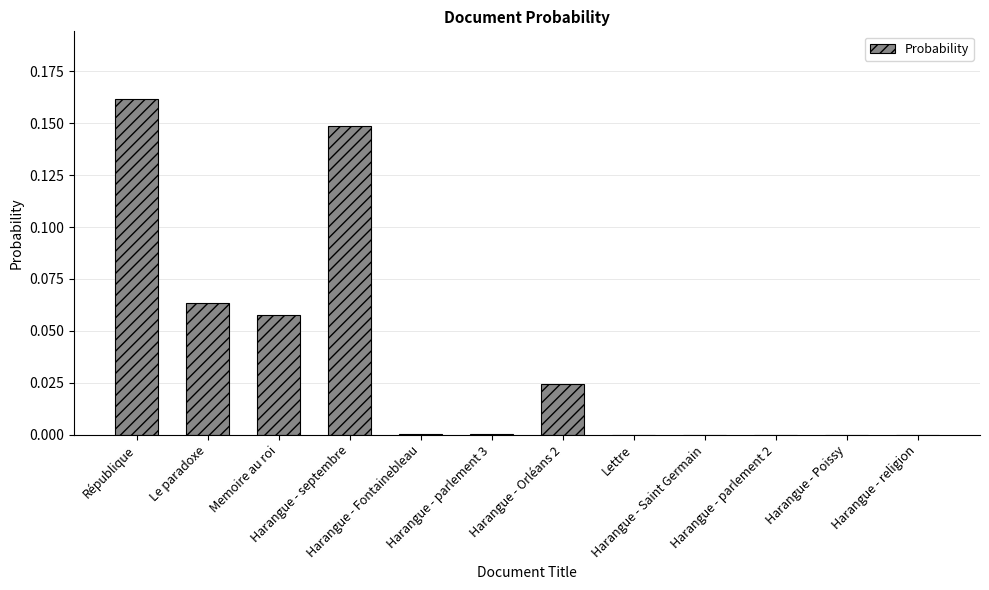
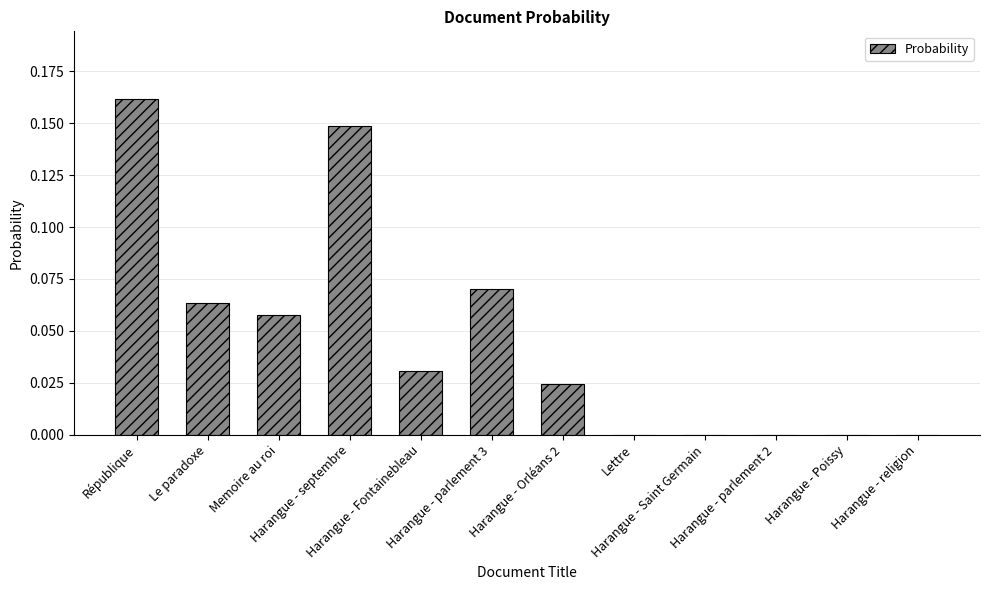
Harangue - Fontainebleau: 0.000 -> 0.031
Harangue - parlement 3: 0.000 -> 0.070
